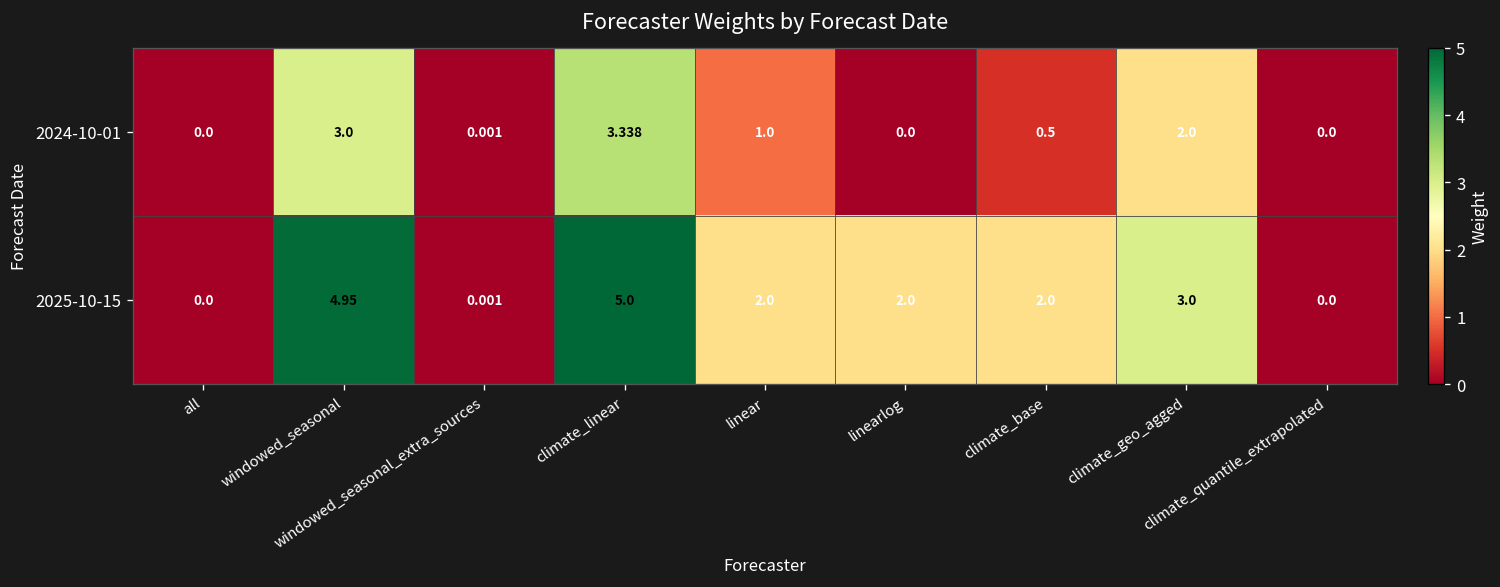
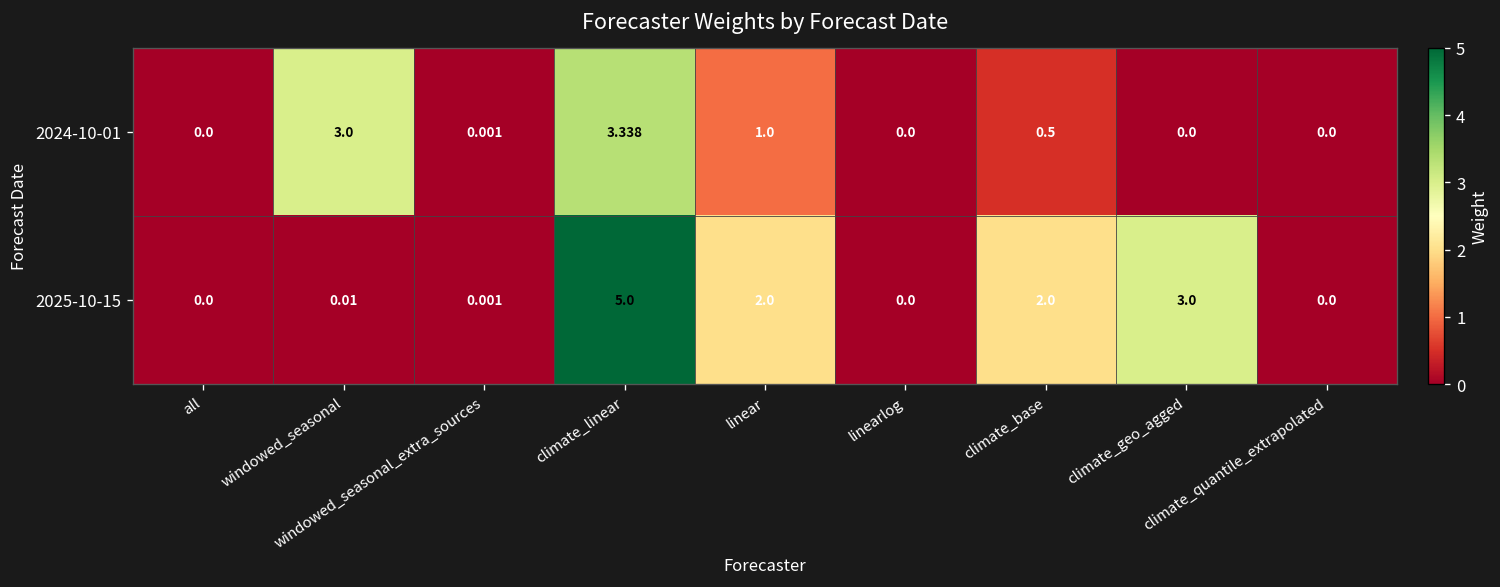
2024-10-01, climate_geo_agged: 2.0 -> 0.0
2025-10-15, windowed_seasonal: 4.95 -> 0.01
2025-10-15, linearlog: 2.0 -> 0.0
